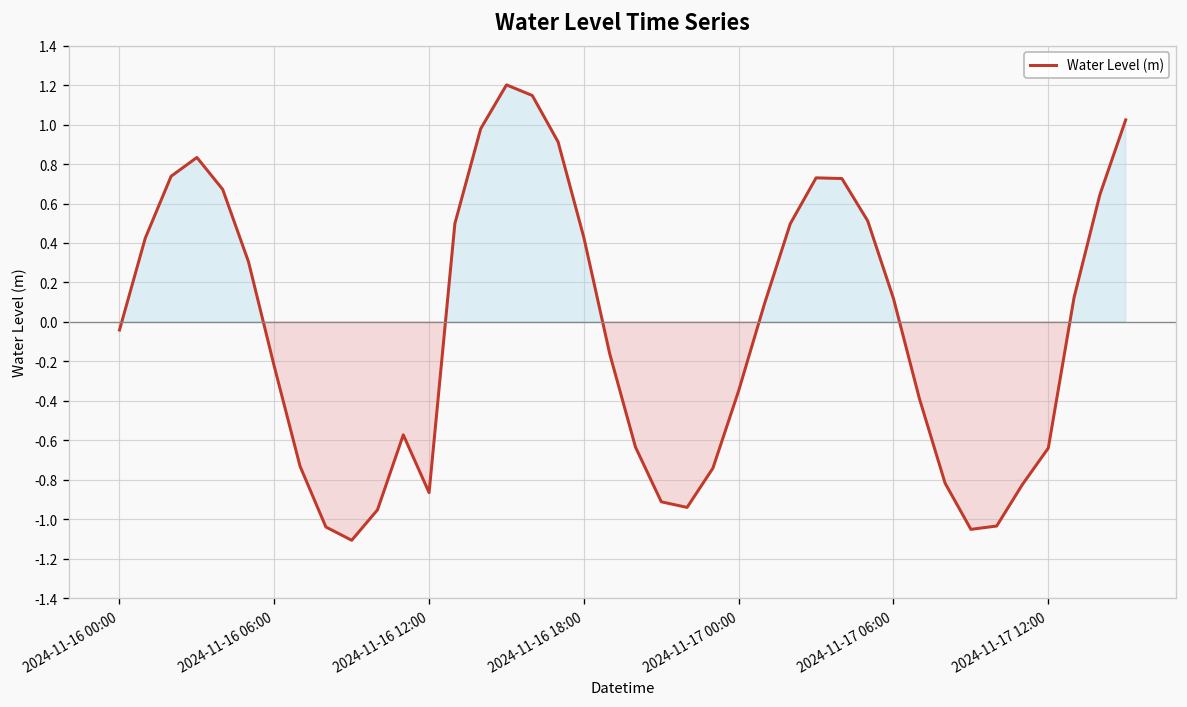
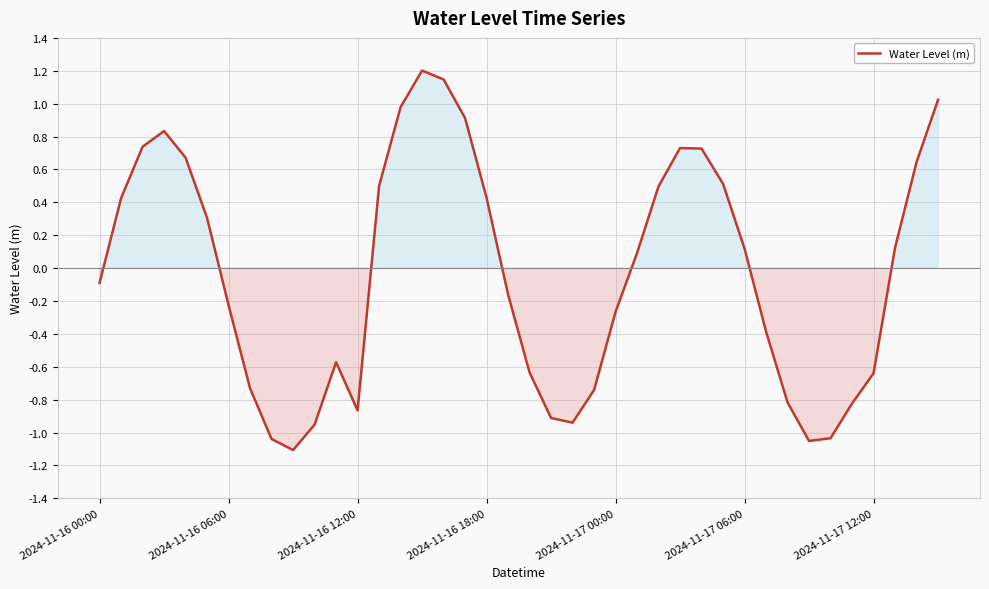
2024-11-16 00:00: -0.04 -> -0.09
2024-11-17 00:00: -0.35 -> -0.27
